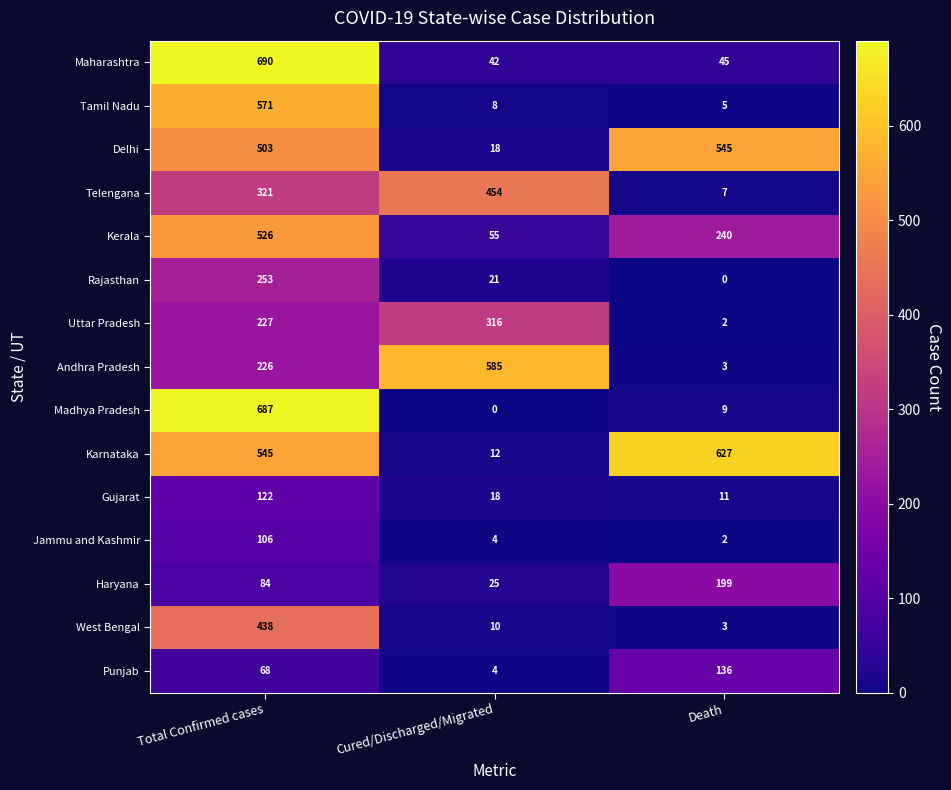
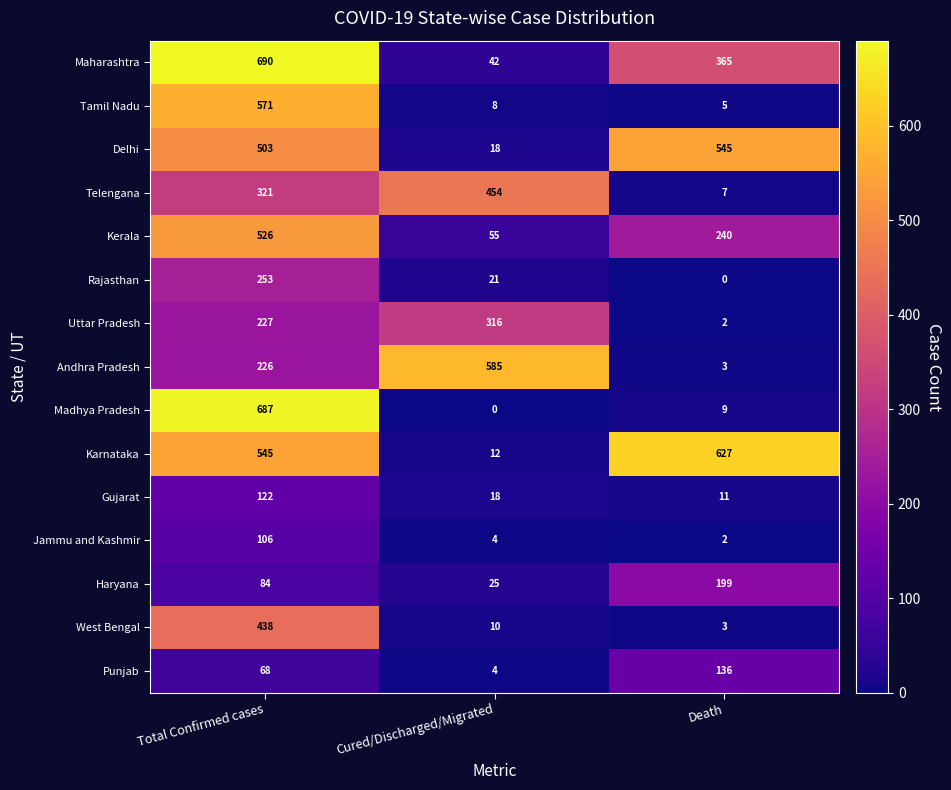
Maharashtra, Death: 45 -> 365
